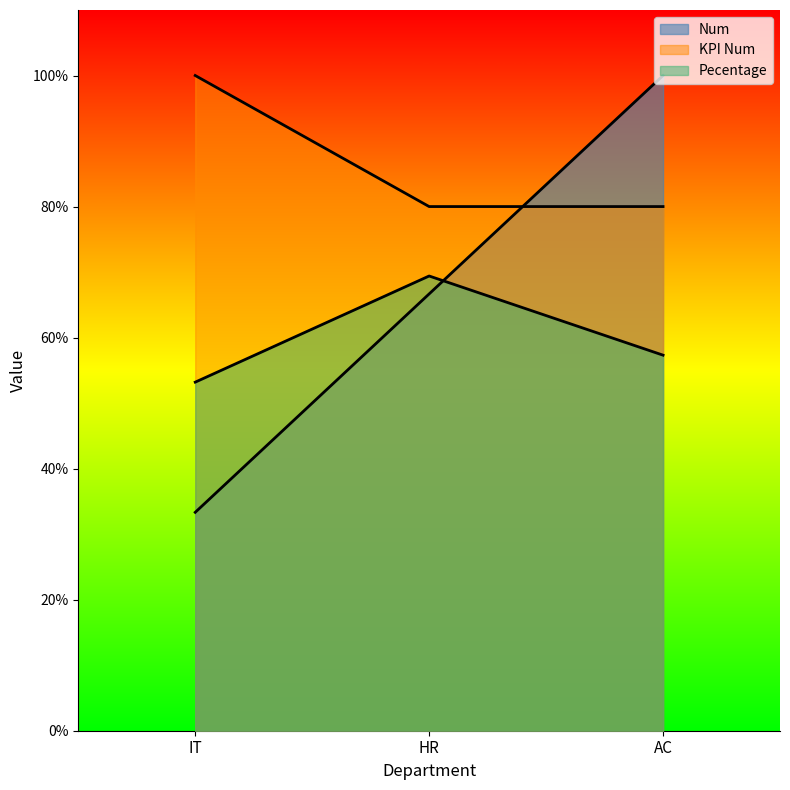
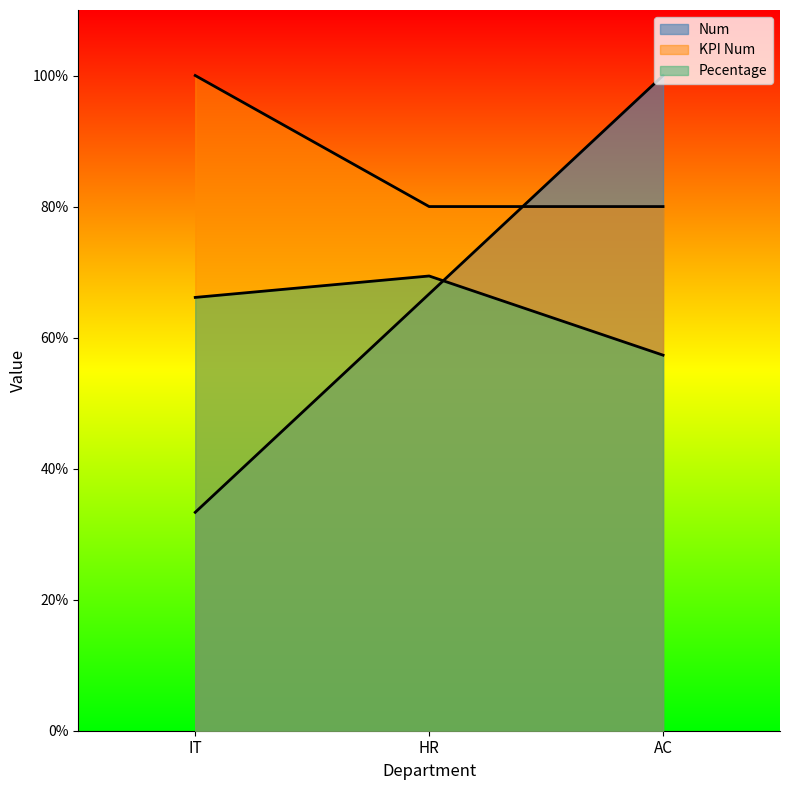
Pecentage, IT: 53% -> 66%
